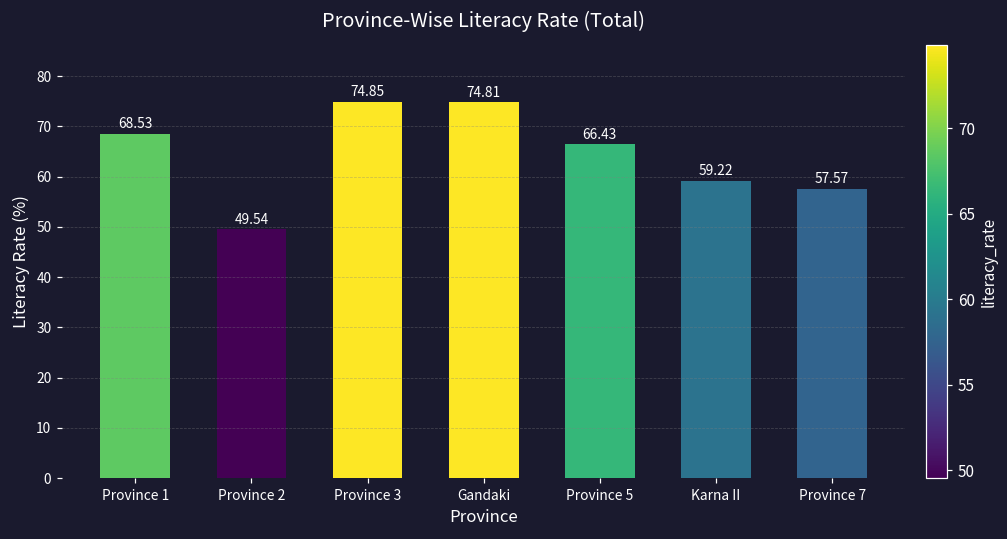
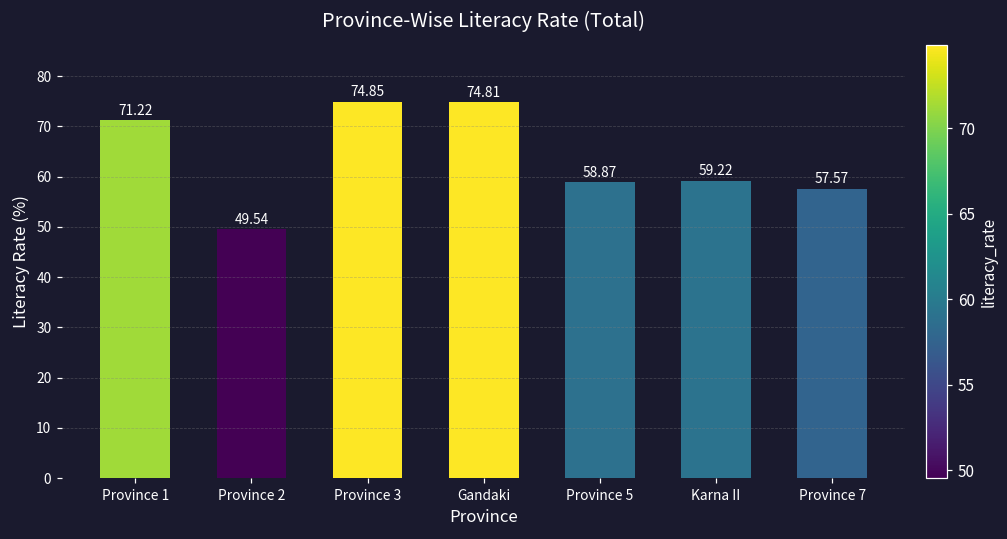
Province 1: 68.53 -> 71.22
Province 5: 66.43 -> 58.87
